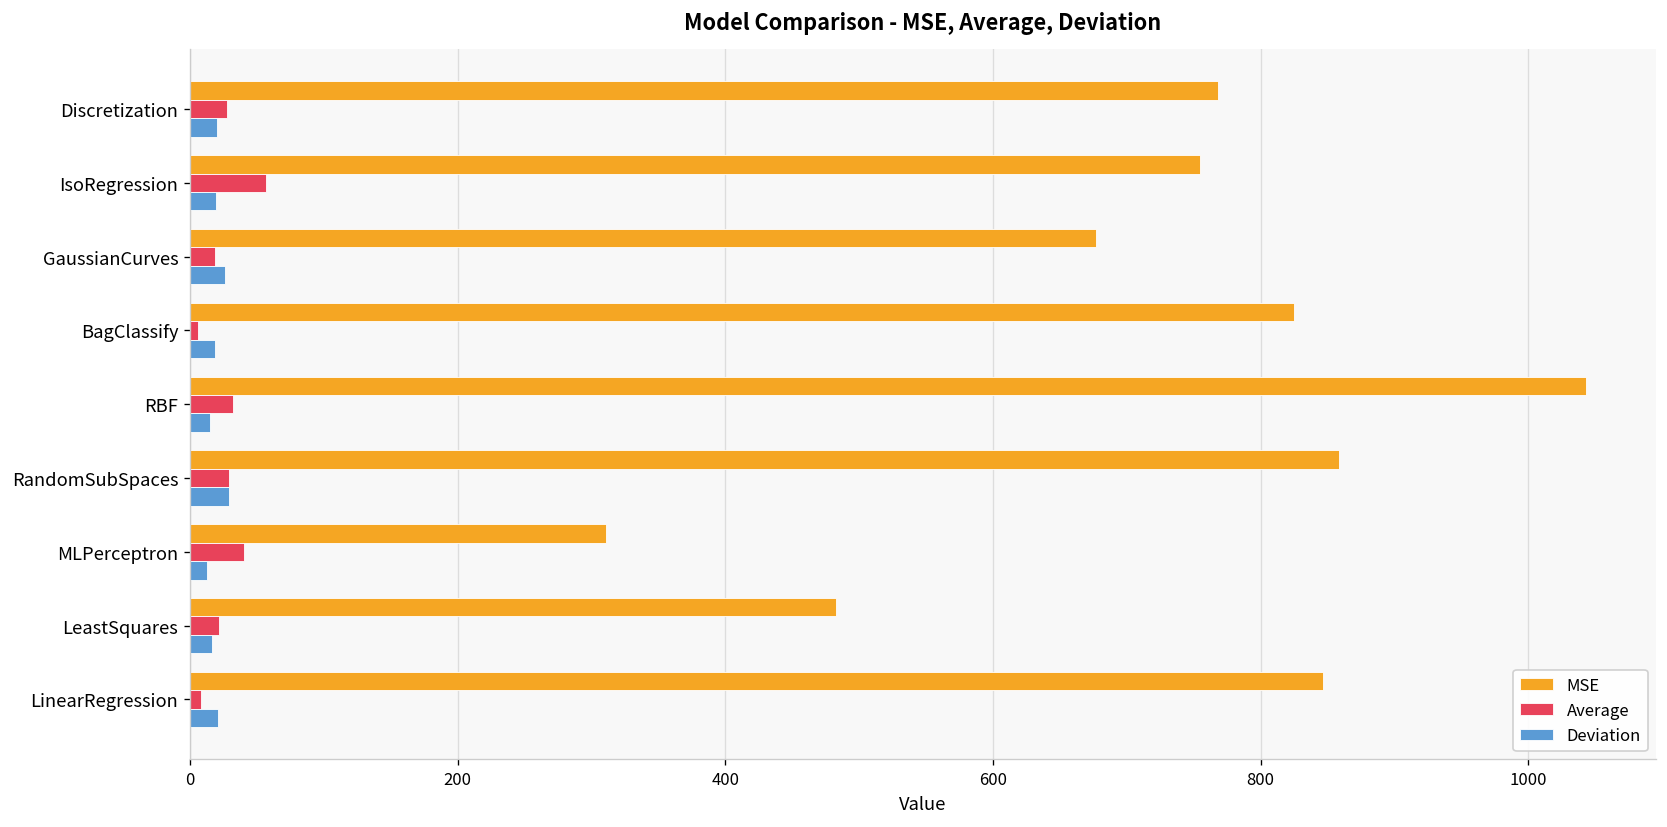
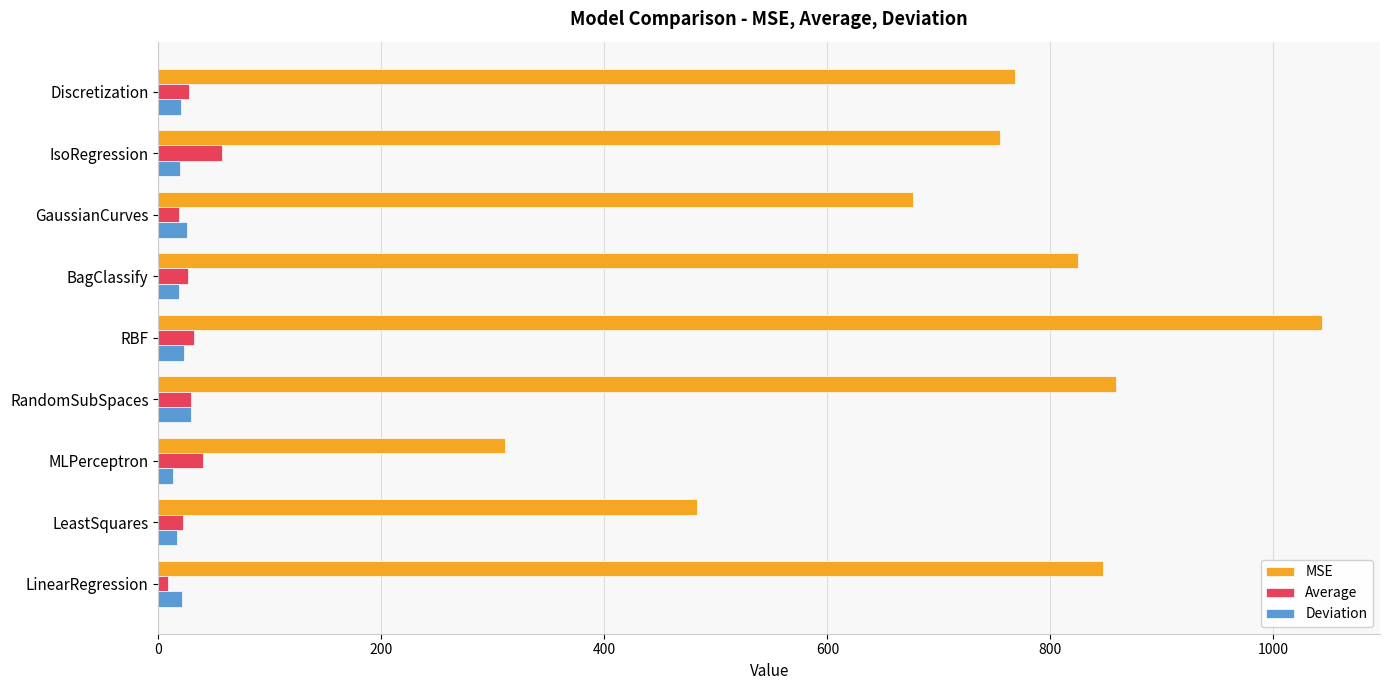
Average, BagClassify: 6 -> 27
Deviation, RBF: 15 -> 23
